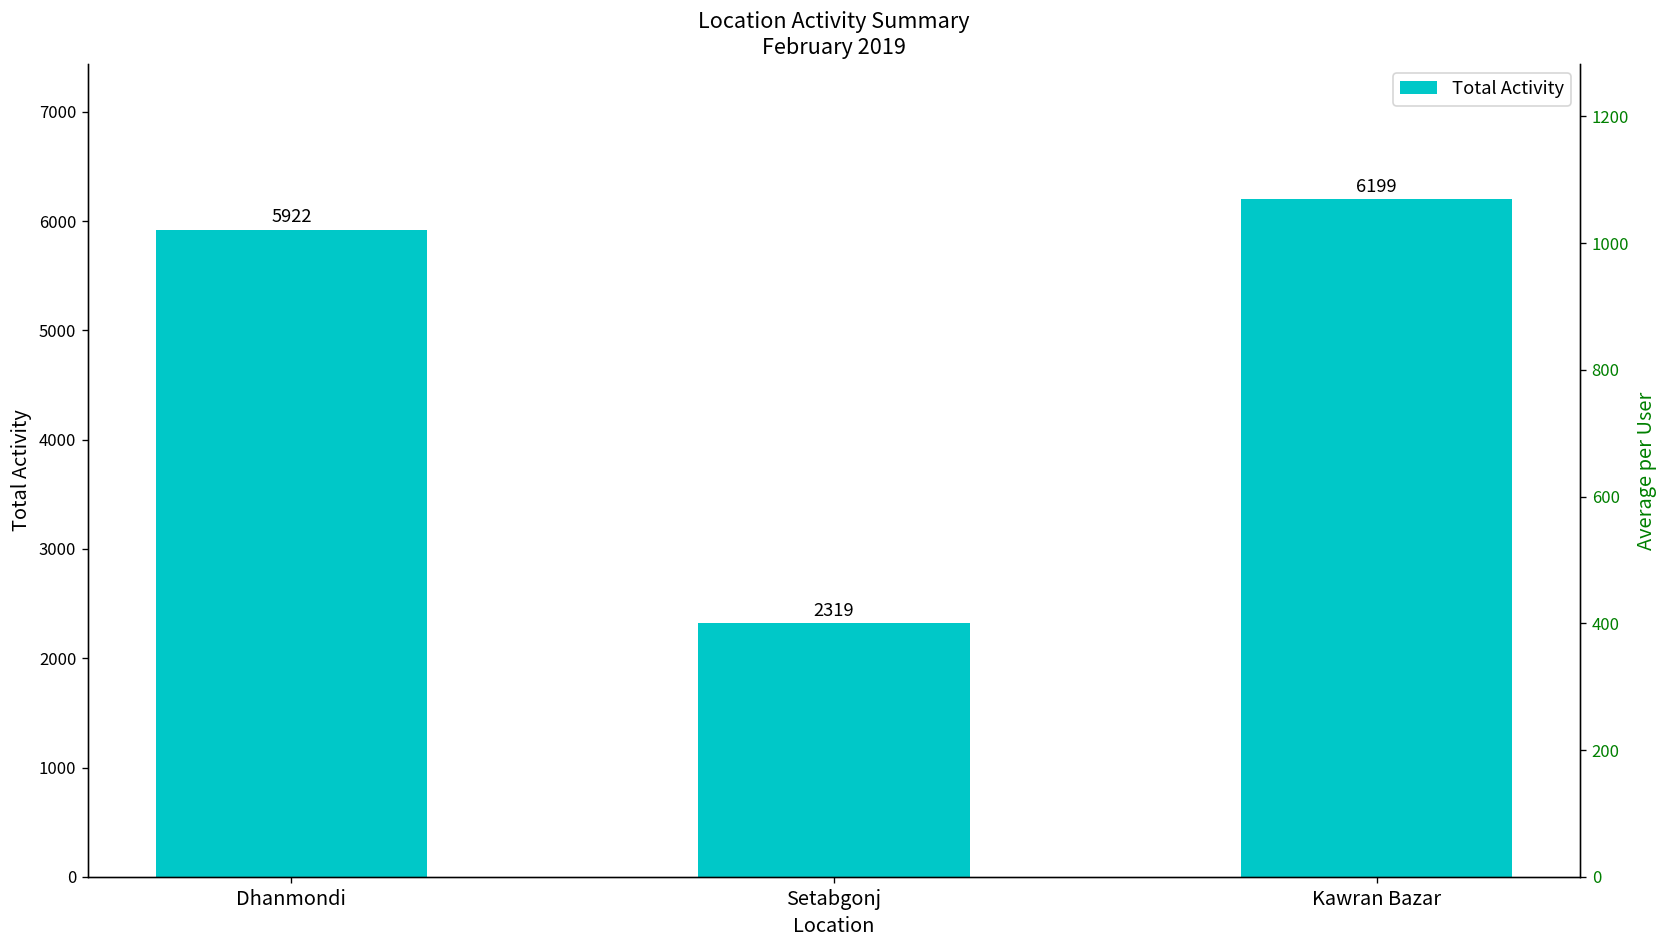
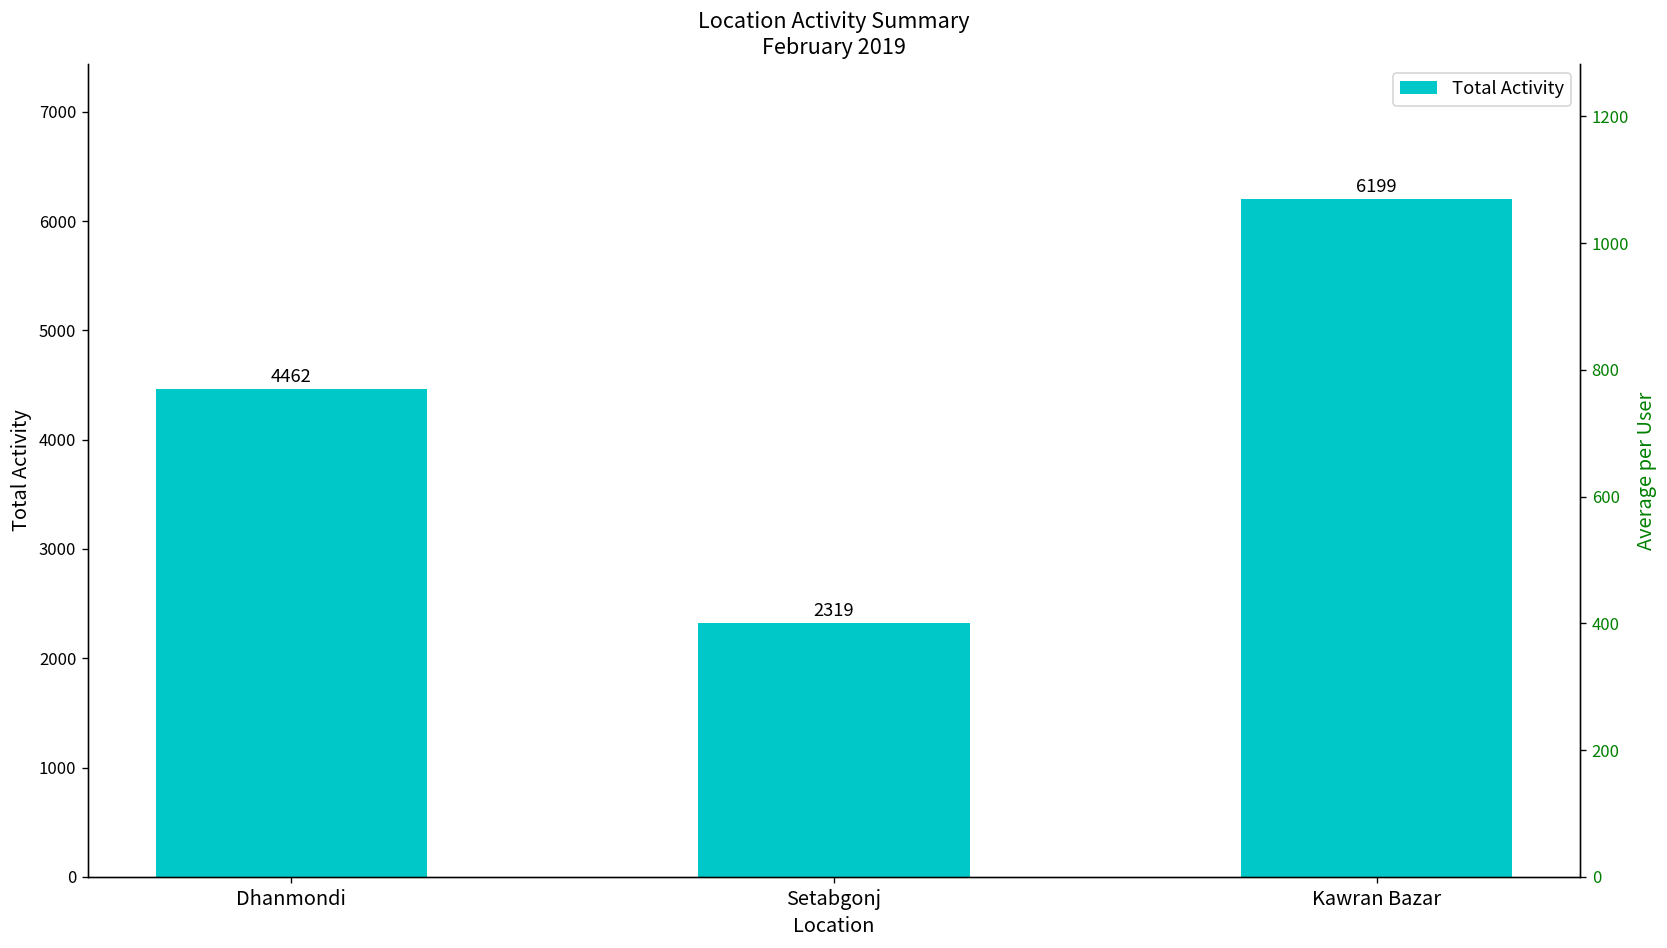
Dhanmondi: 5922 -> 4462
